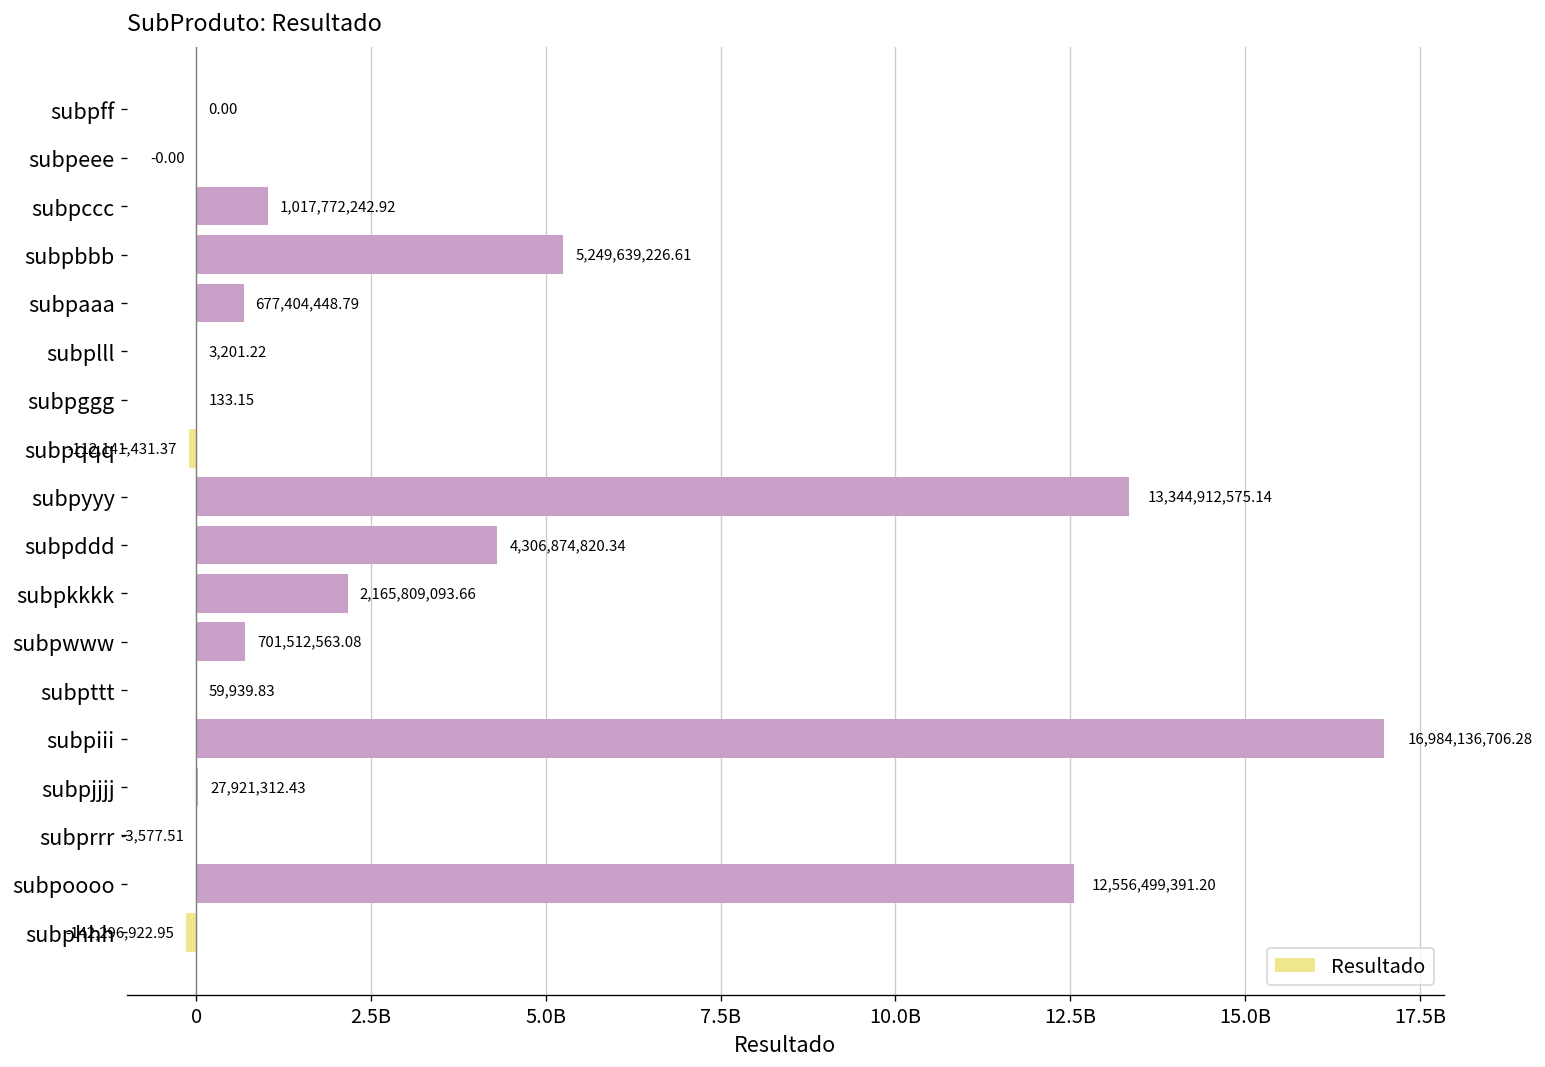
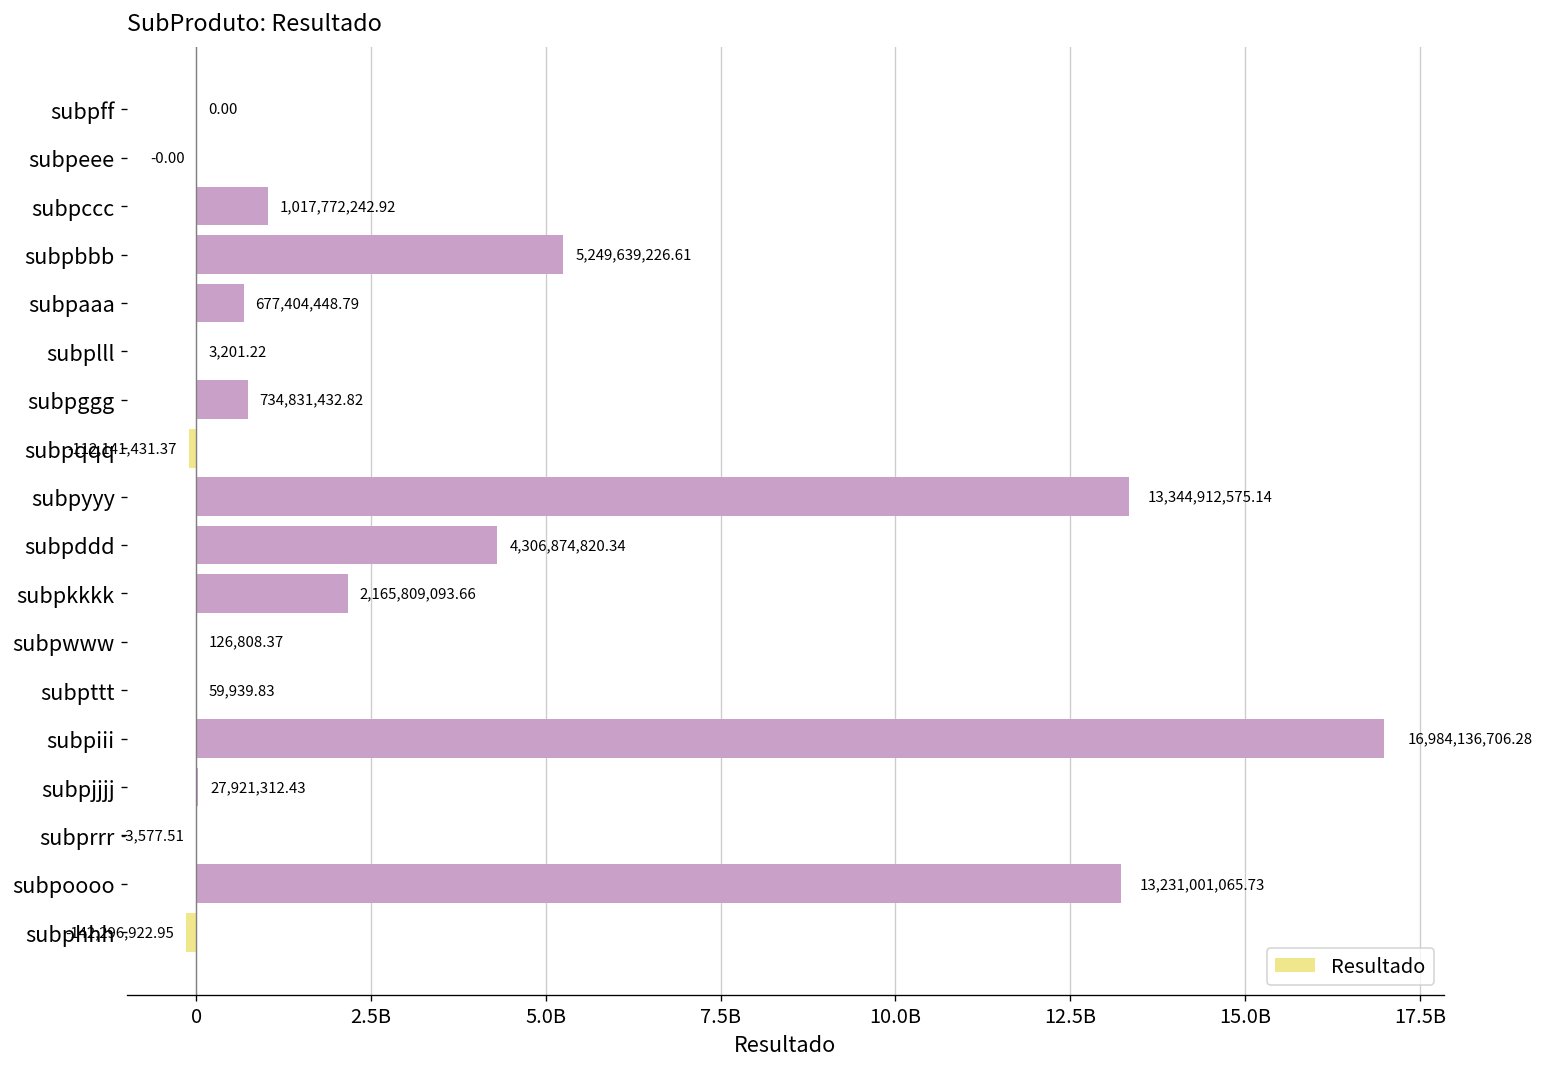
subpggg: 133.15 -> 734,831,432.82
subpwww: 701,512,563.08 -> 126,808.37
subpoooo: 12,556,499,391.20 -> 13,231,001,065.73
